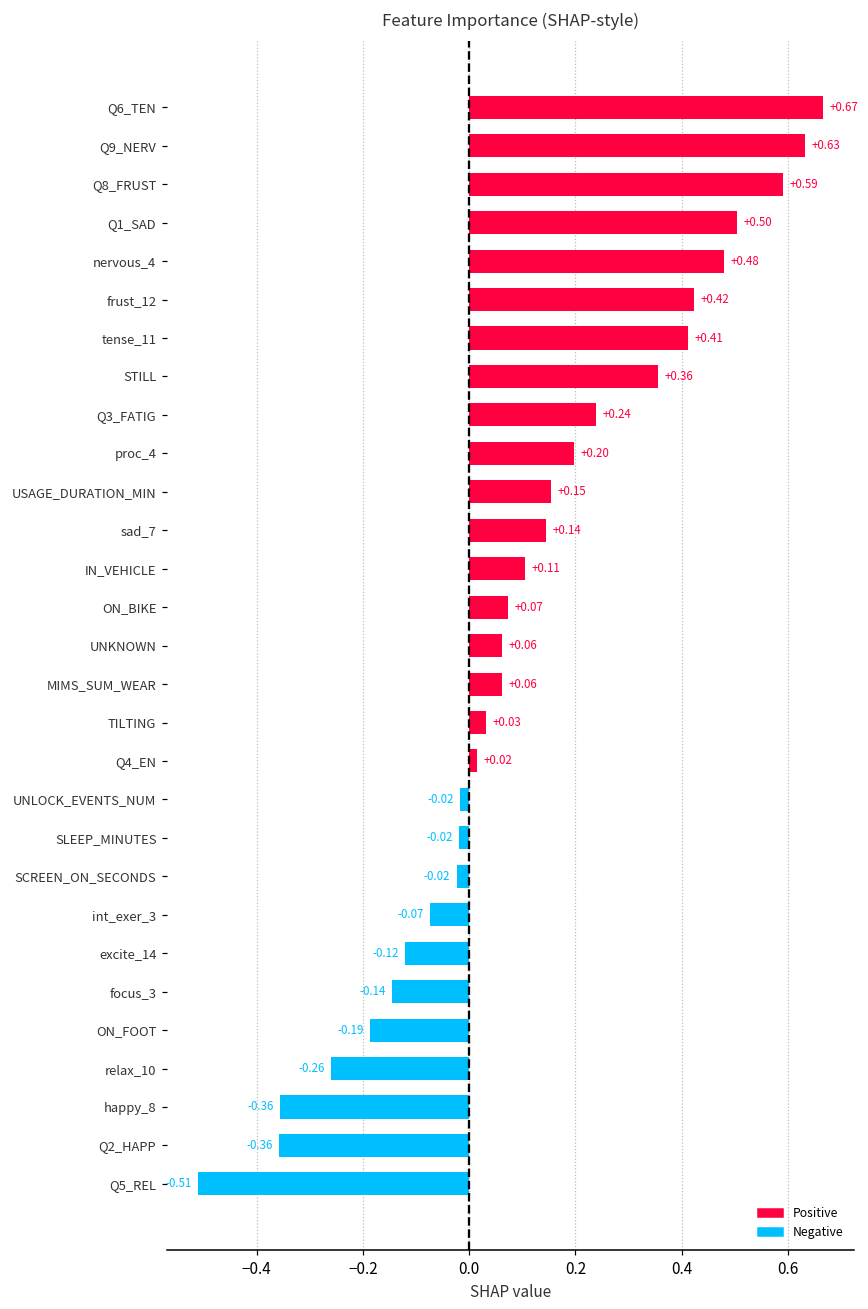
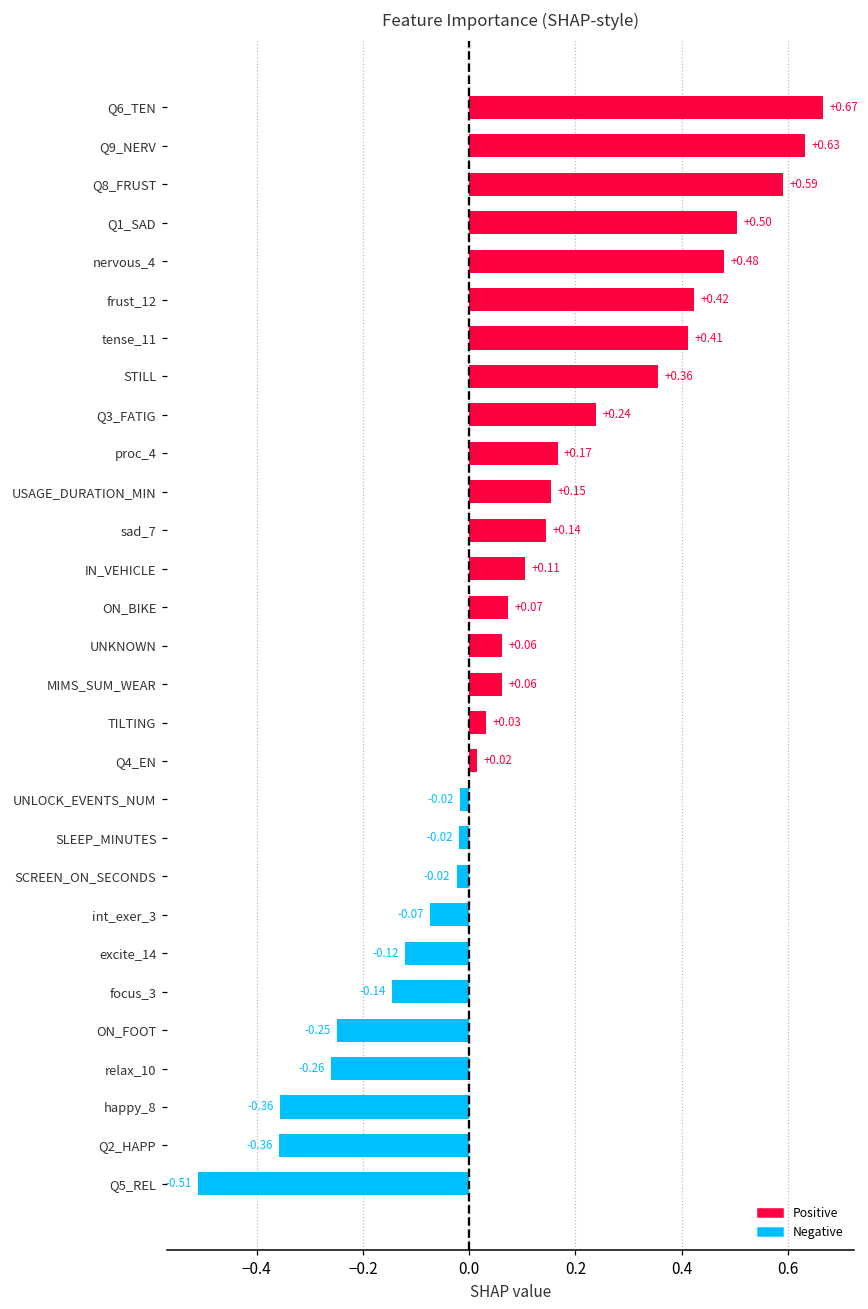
proc_4: +0.20 -> +0.17
ON_FOOT: -0.19 -> -0.25
